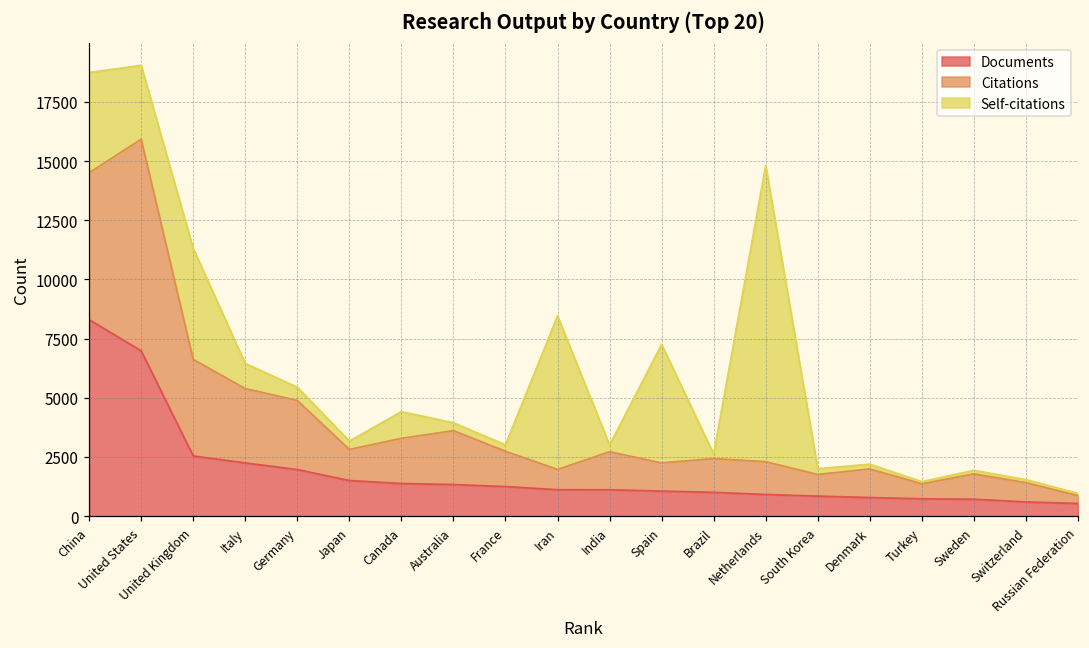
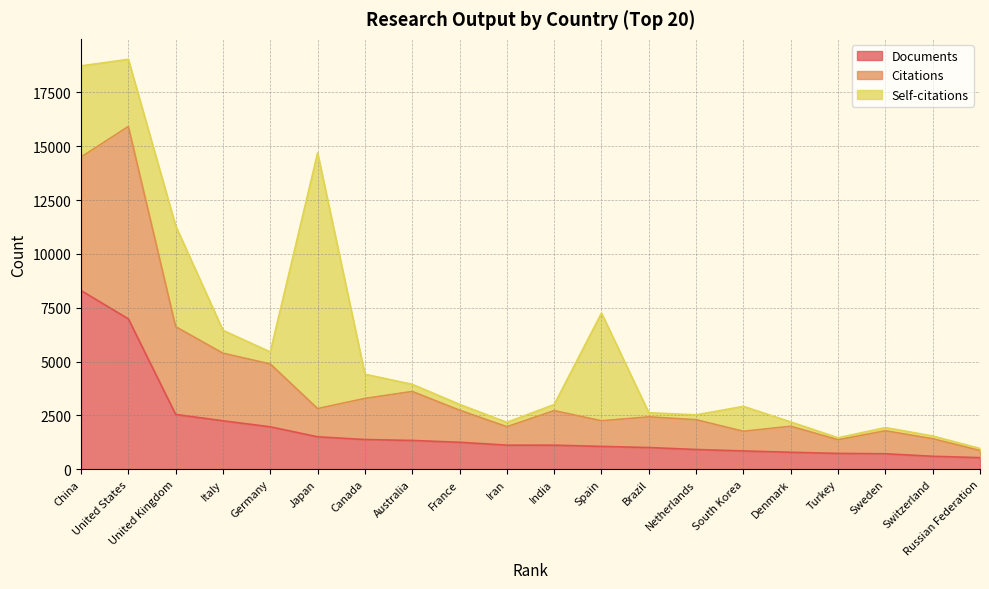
Self-citations, Japan: 400 -> 11900
Self-citations, Iran: 6500 -> 200
Self-citations, Netherlands: 12500 -> 200
Self-citations, South Korea: 200 -> 1200
